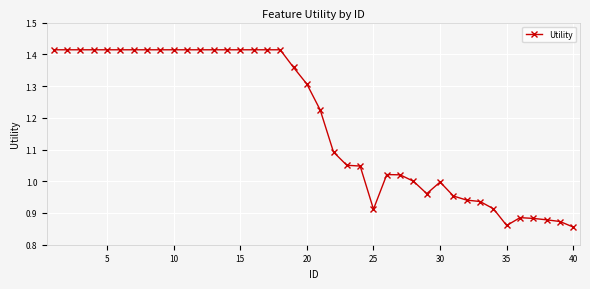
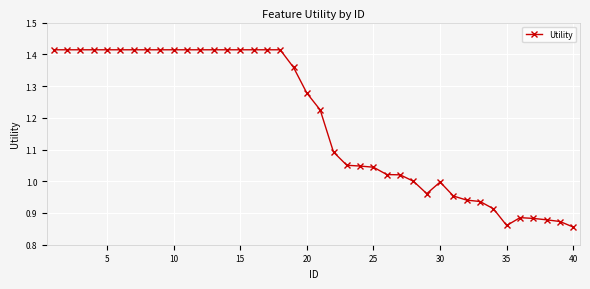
20: 1.31 -> 1.28
25: 0.91 -> 1.04
